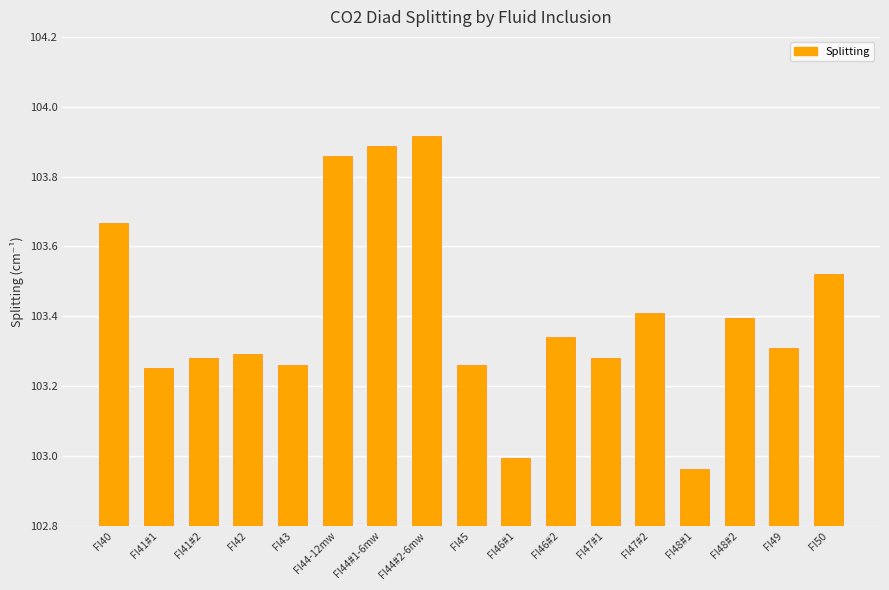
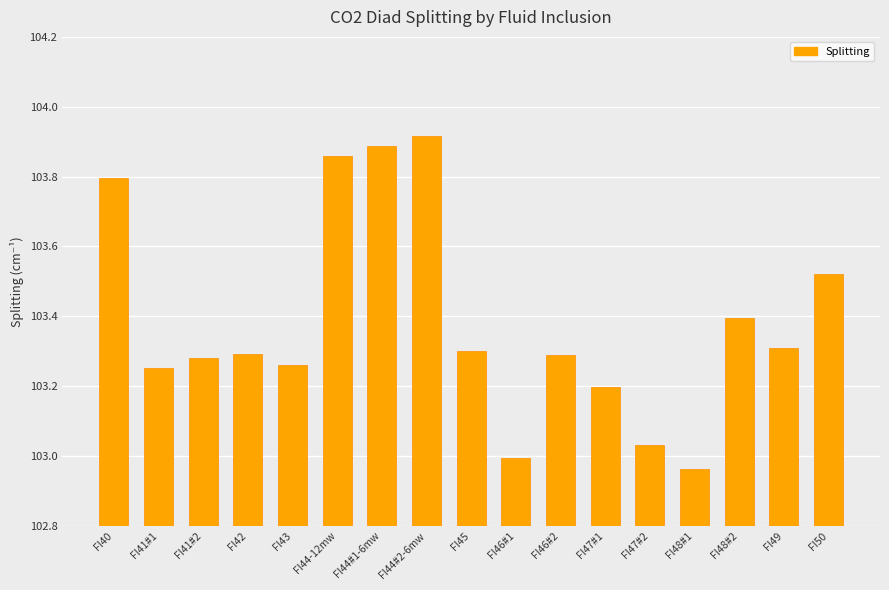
FI40: 103.67 -> 103.80
FI45: 103.26 -> 103.30
FI46#2: 103.34 -> 103.29
FI47#1: 103.28 -> 103.20
FI47#2: 103.41 -> 103.03
